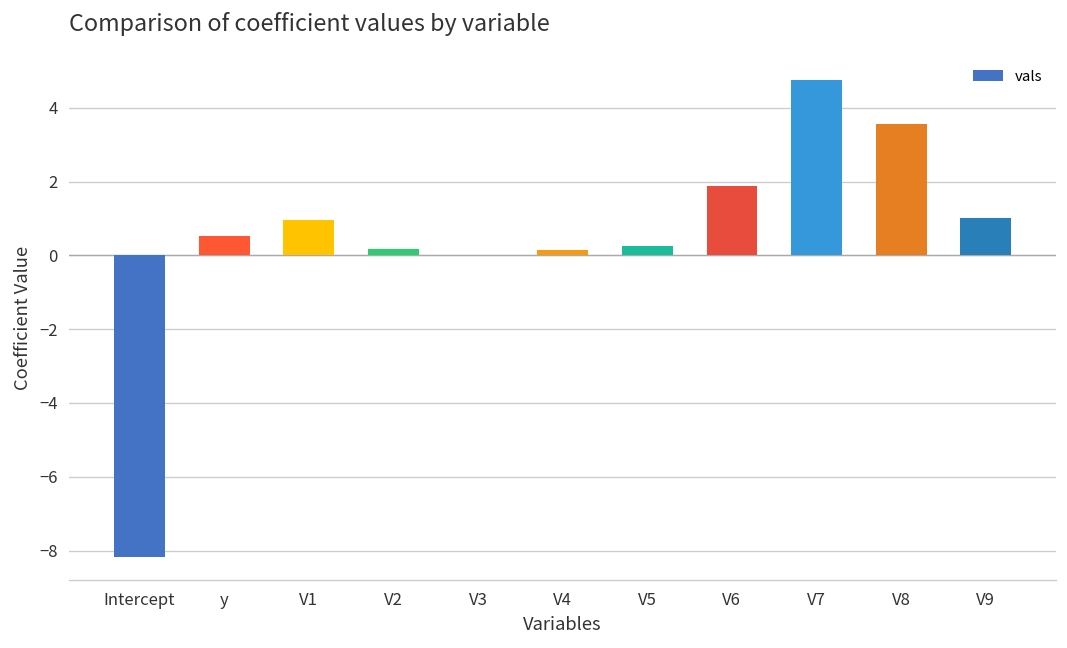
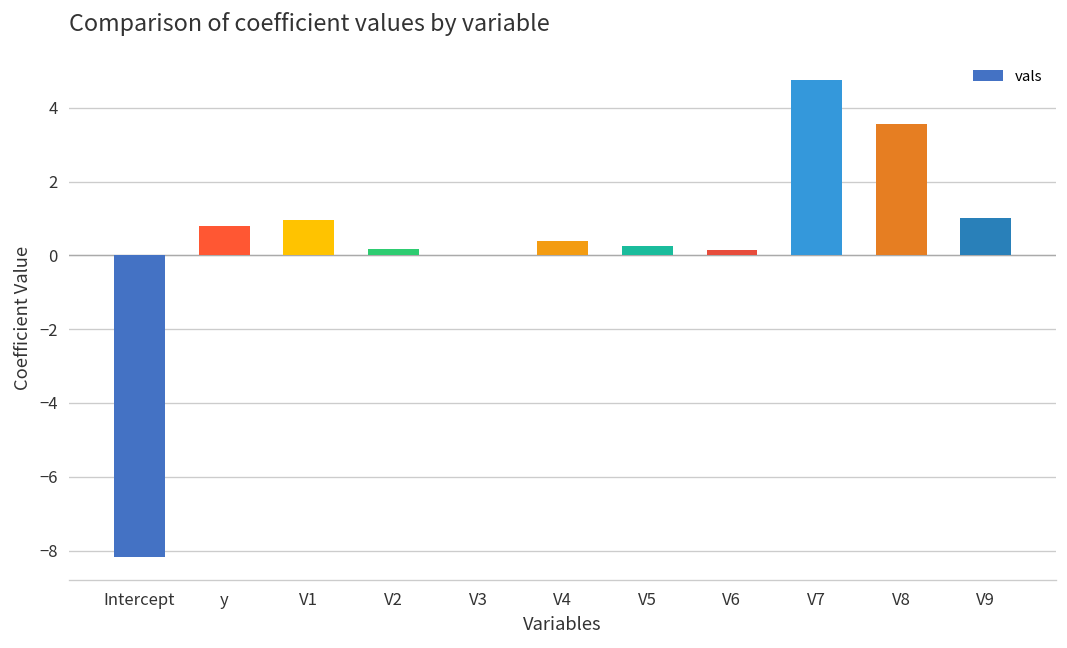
y: 0.5 -> 0.8
V4: 0.1 -> 0.4
V6: 1.9 -> 0.1
